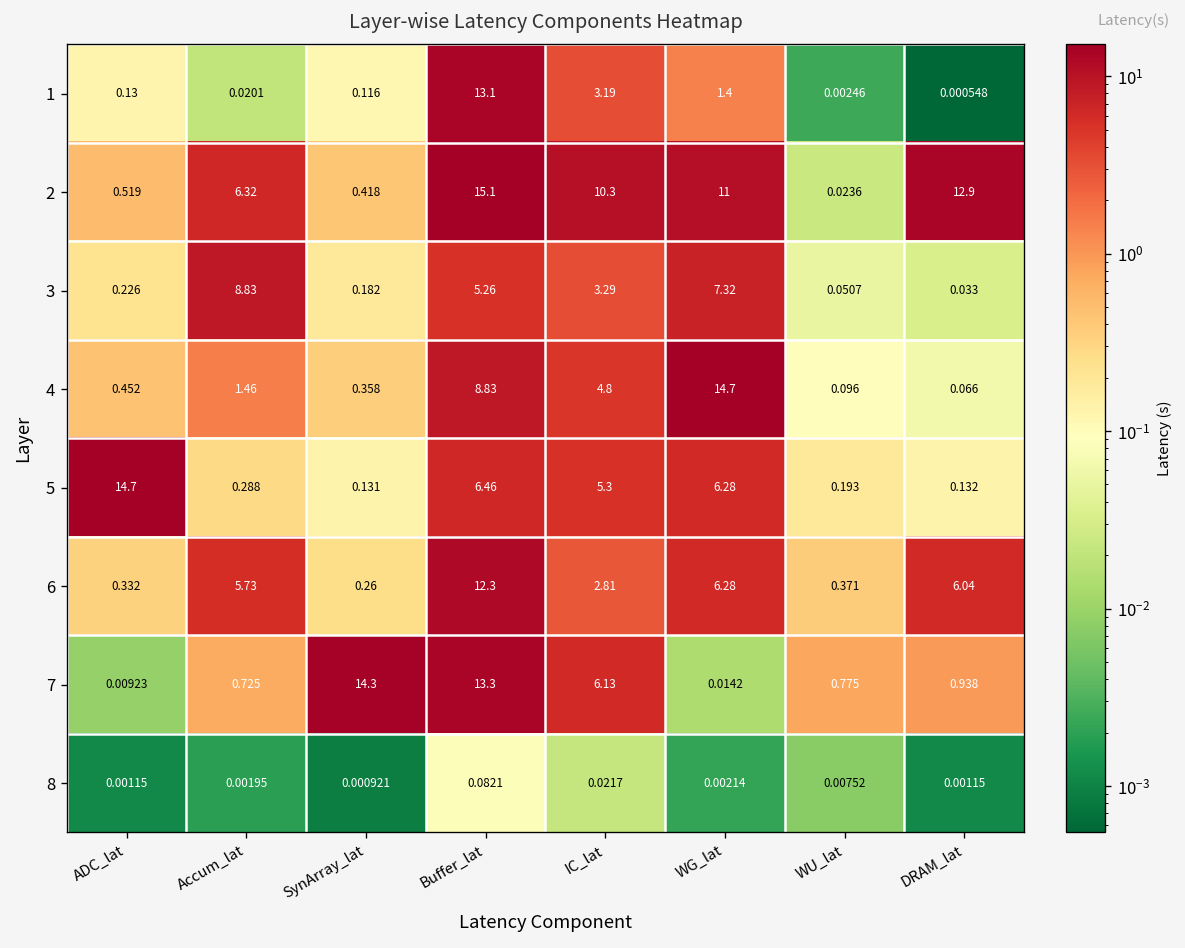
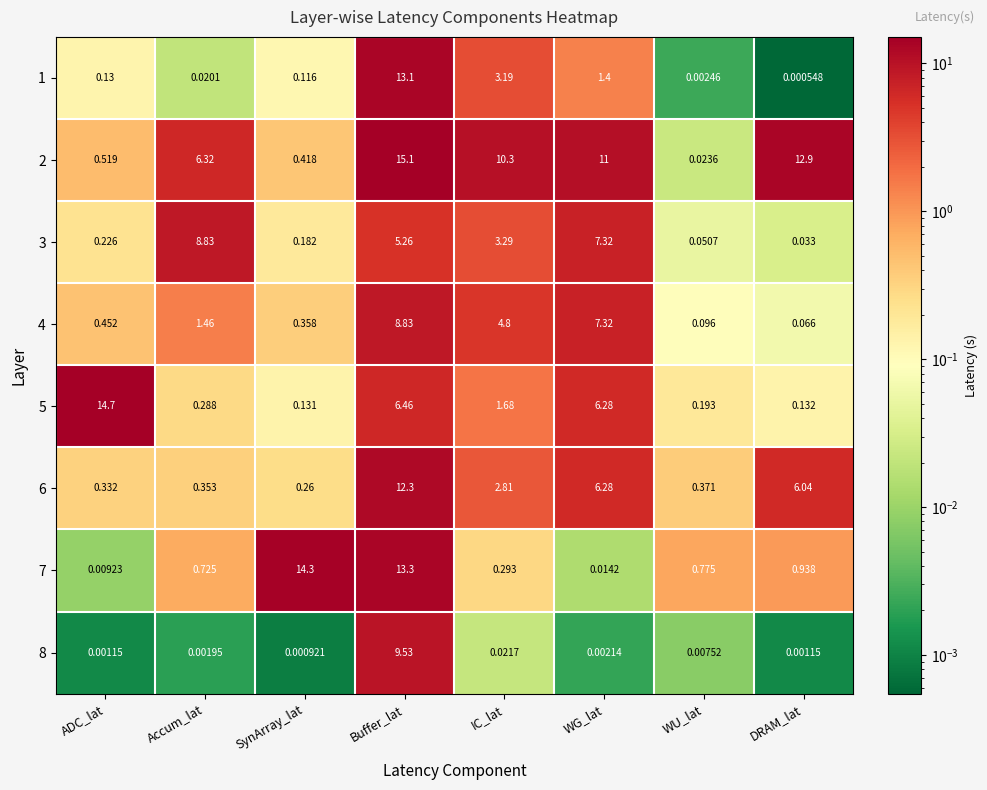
4, WG_lat: 14.7 -> 7.32
5, IC_lat: 5.3 -> 1.68
6, Accum_lat: 5.73 -> 0.353
7, IC_lat: 6.13 -> 0.293
8, Buffer_lat: 0.0821 -> 9.53
